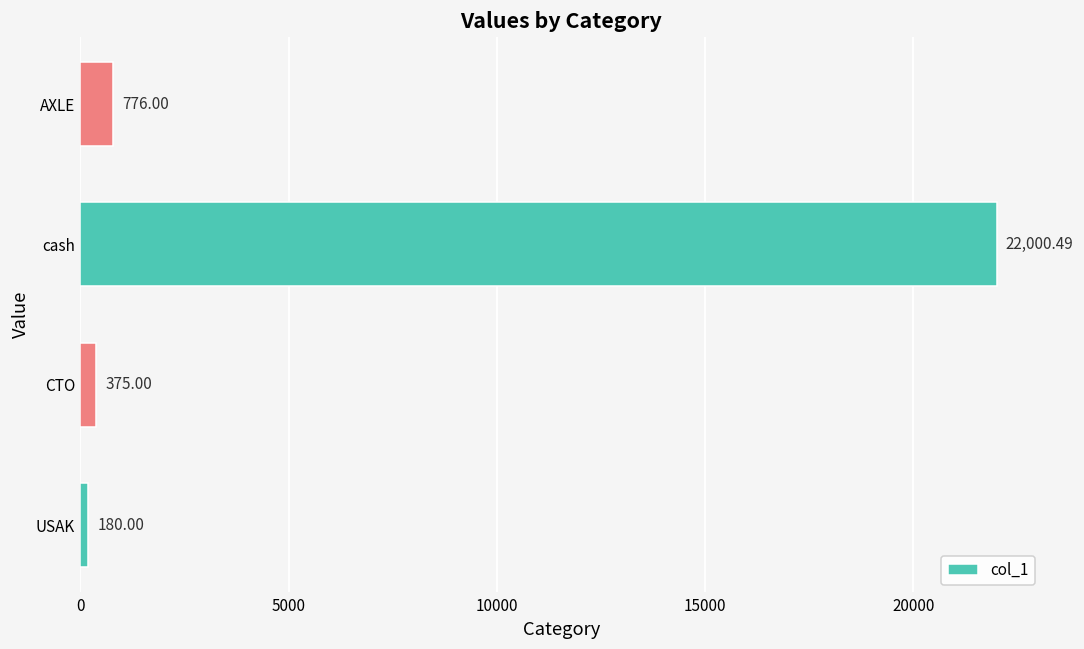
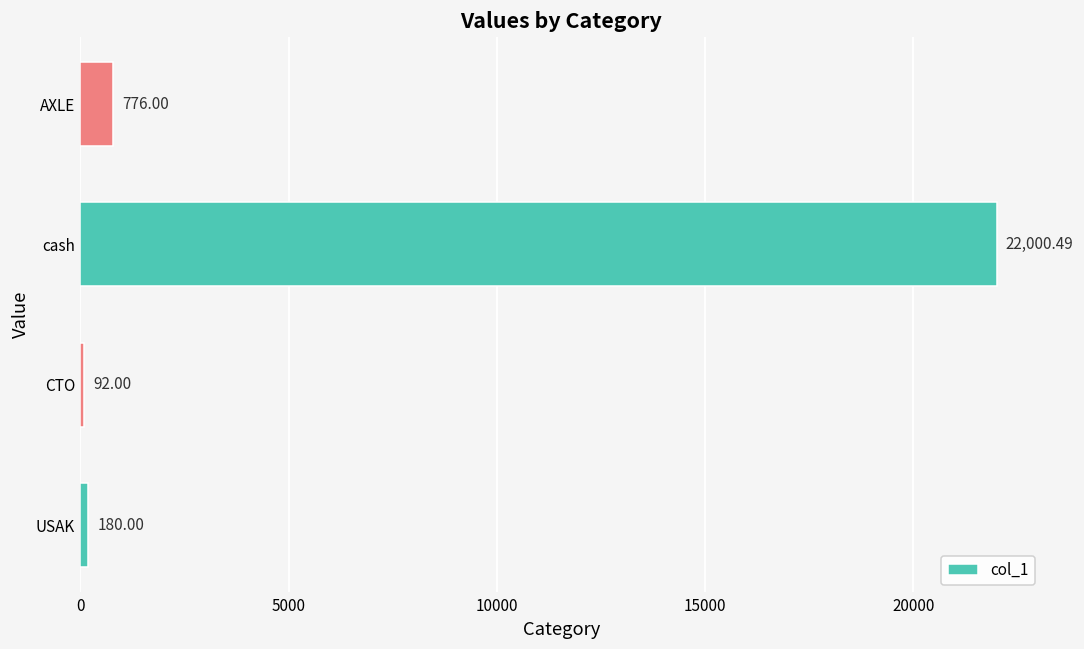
CTO: 375.00 -> 92.00
